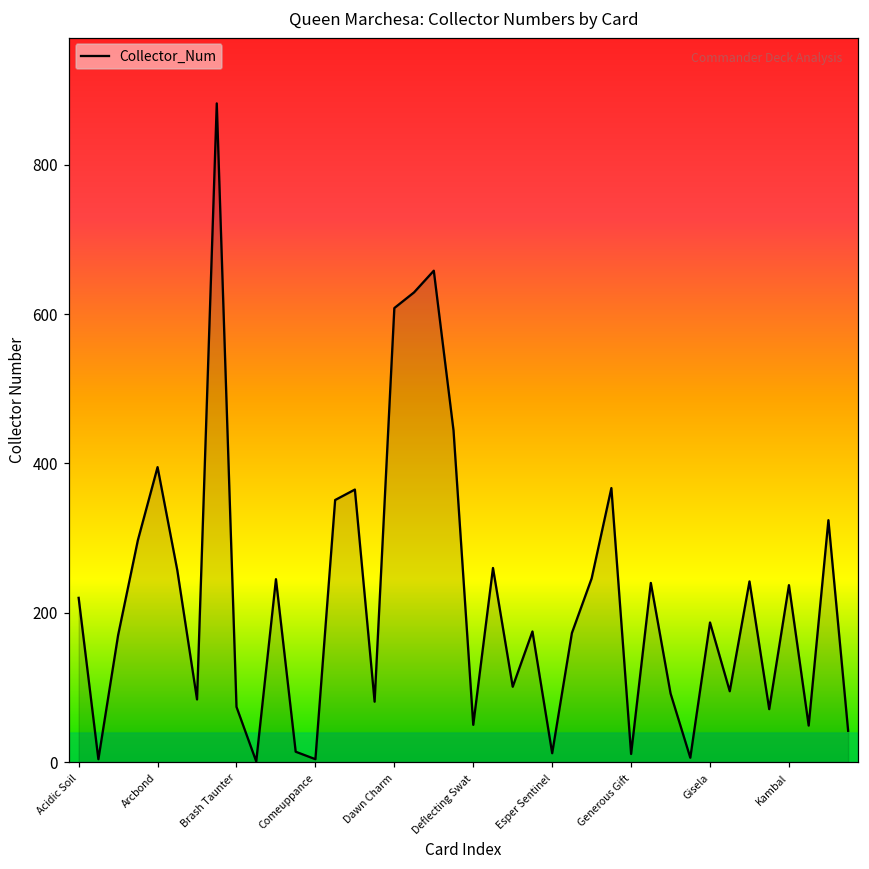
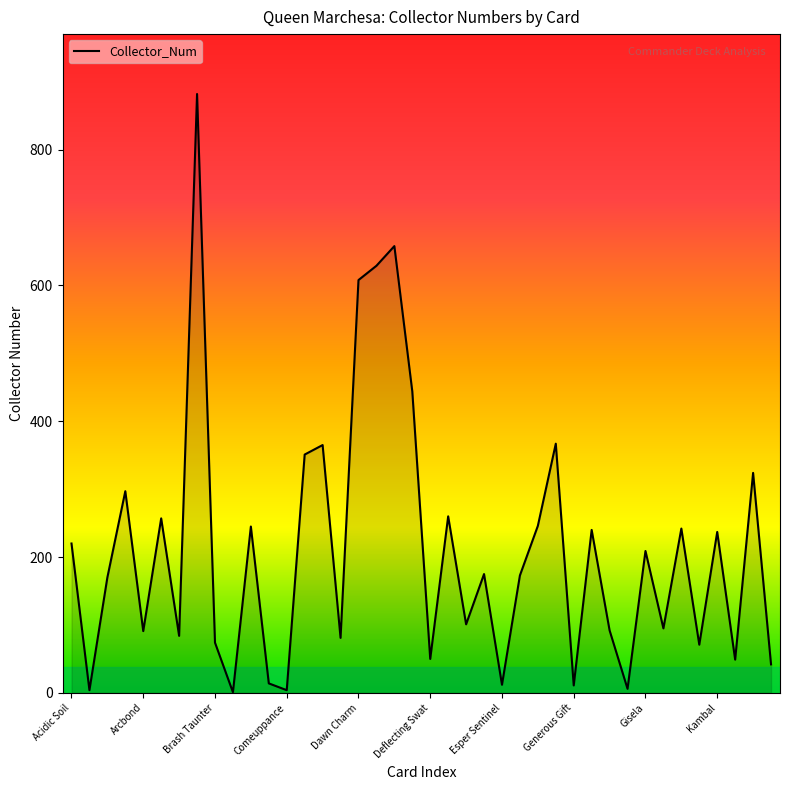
Arcbond: 400 -> 90
Gisela: 190 -> 210
